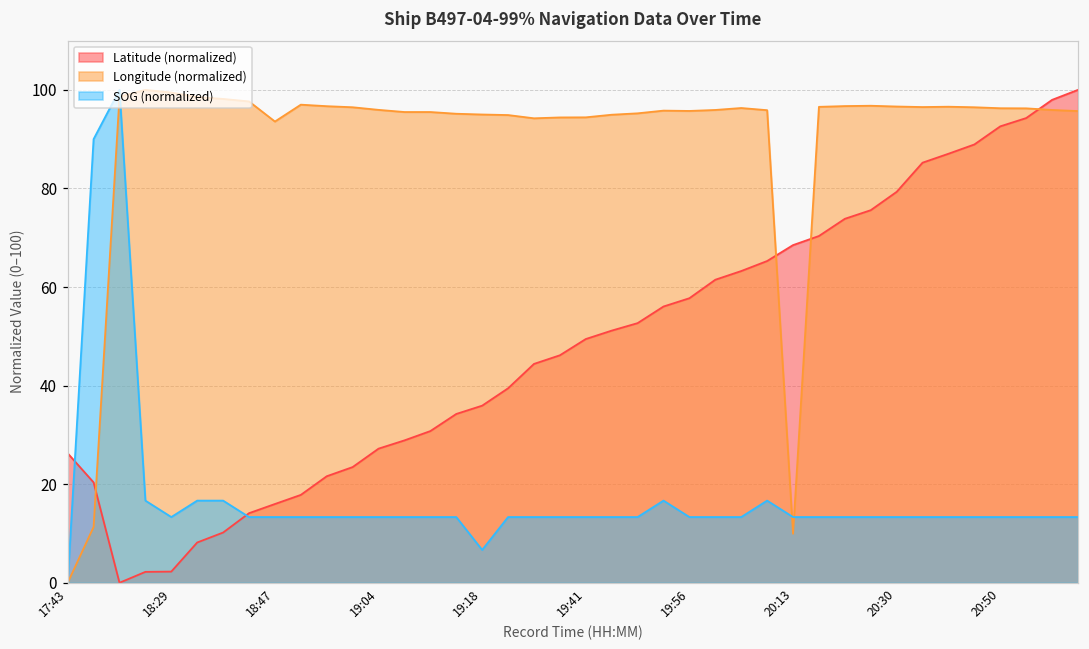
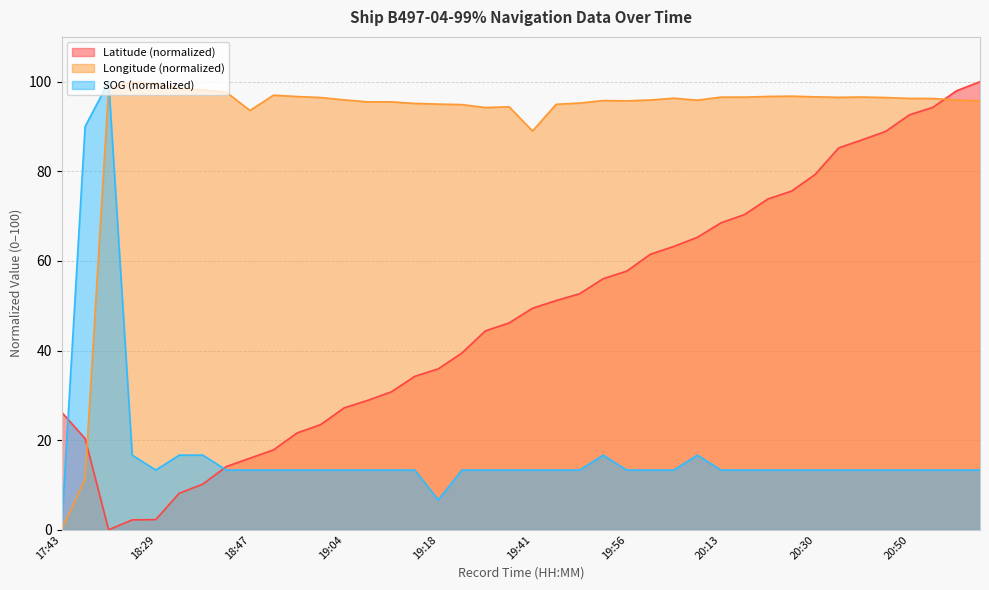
Longitude (normalized), 19:41: 94 -> 89
Longitude (normalized), 20:13: 10 -> 97
